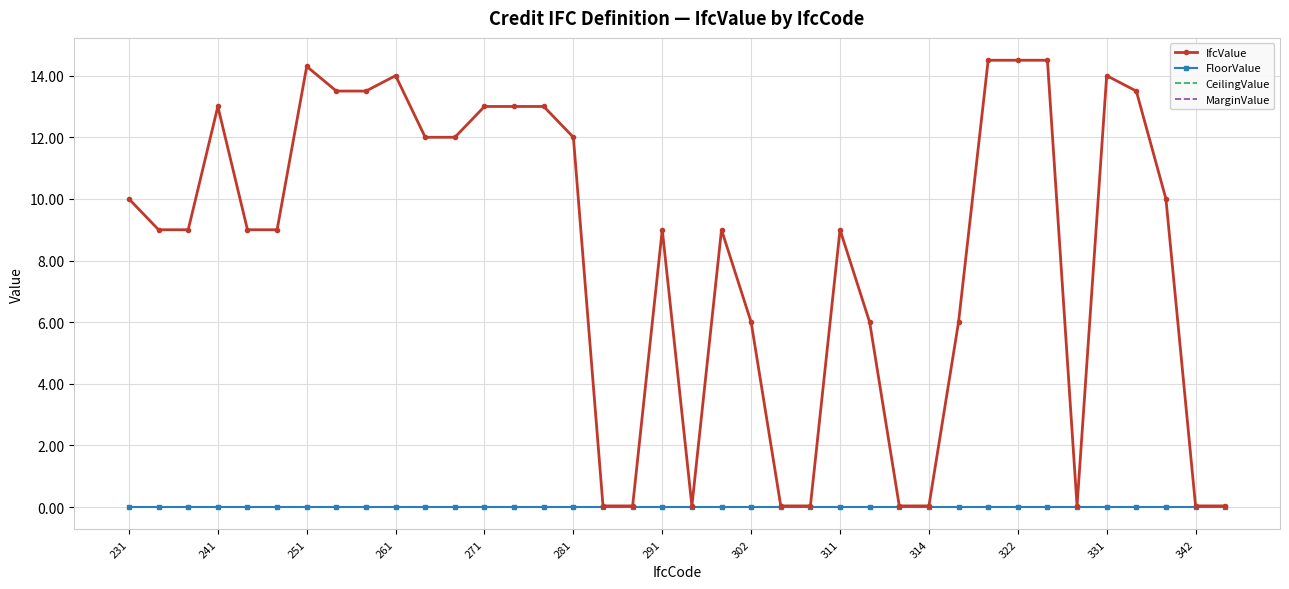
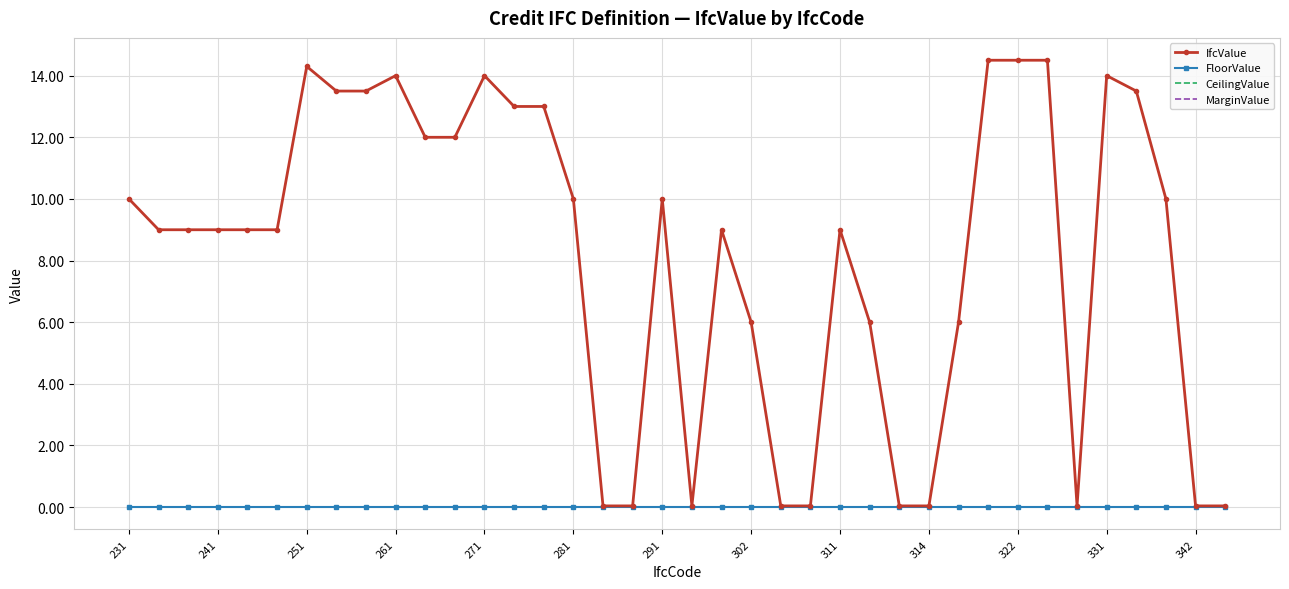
IfcValue, 241: 13 -> 9
IfcValue, 271: 13 -> 14
IfcValue, 281: 12 -> 10
IfcValue, 291: 9 -> 10
